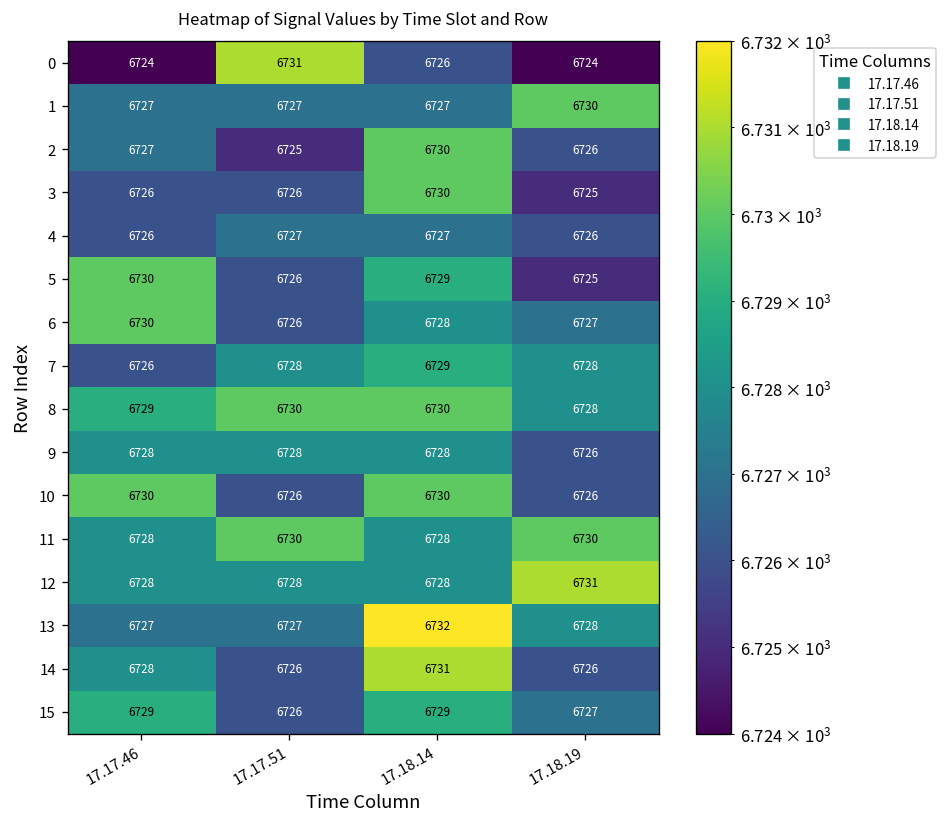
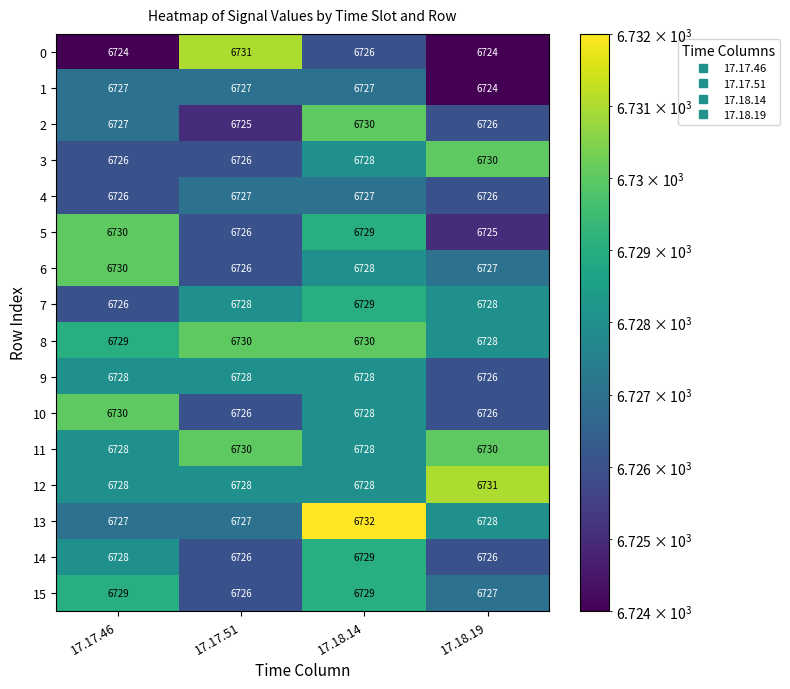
1, 17.18.19: 6730 -> 6724
3, 17.18.14: 6730 -> 6728
3, 17.18.19: 6725 -> 6730
10, 17.18.14: 6730 -> 6728
14, 17.18.14: 6731 -> 6729
